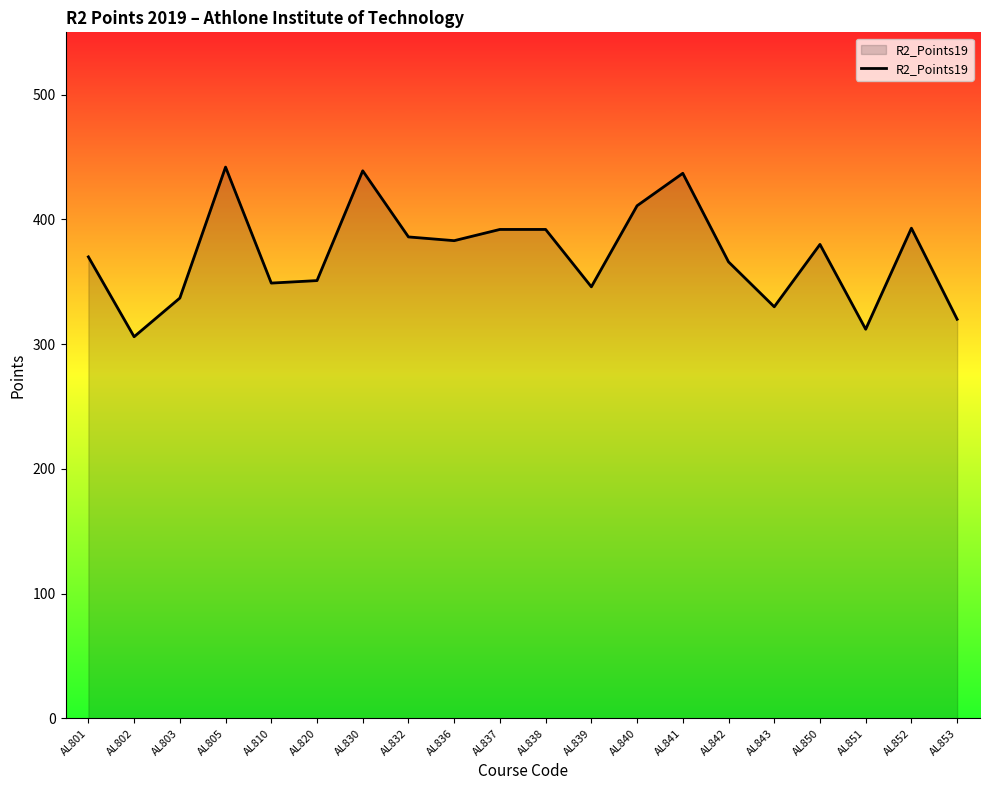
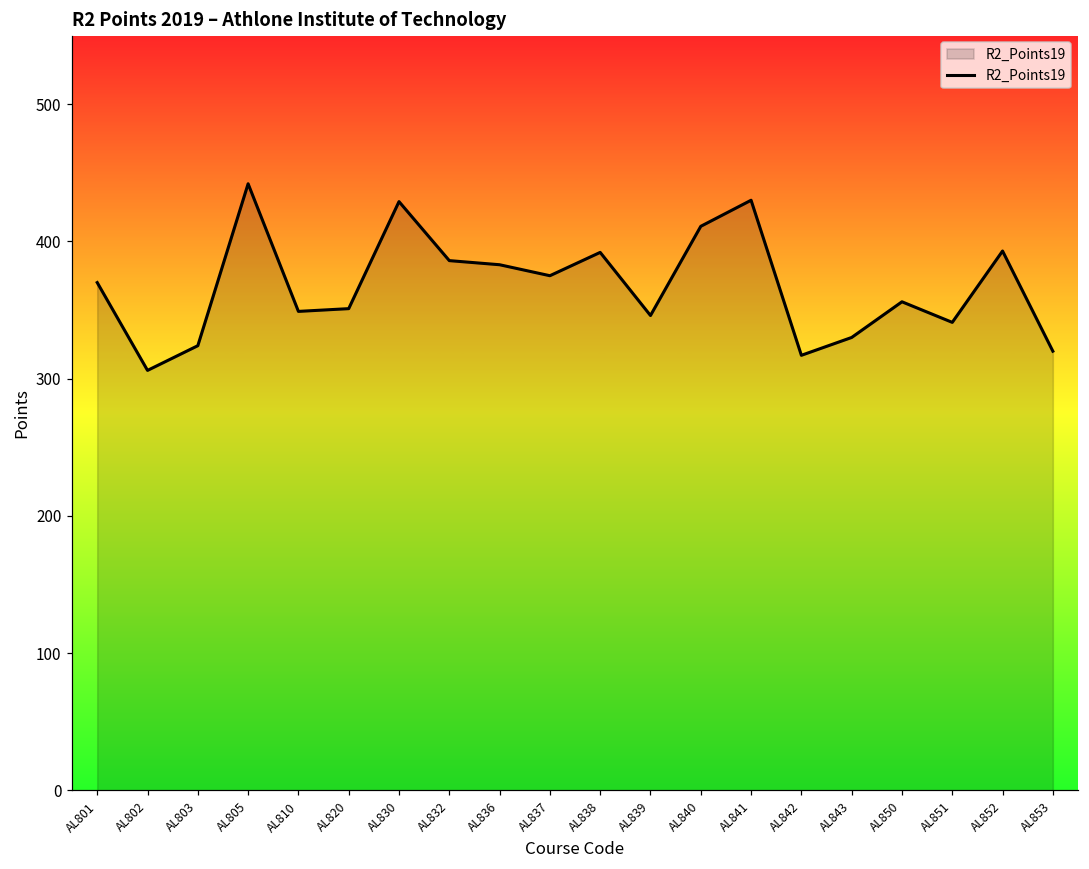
AL803: 337 -> 324
AL830: 439 -> 429
AL837: 392 -> 375
AL841: 437 -> 430
AL842: 366 -> 317
AL850: 380 -> 356
AL851: 312 -> 341
